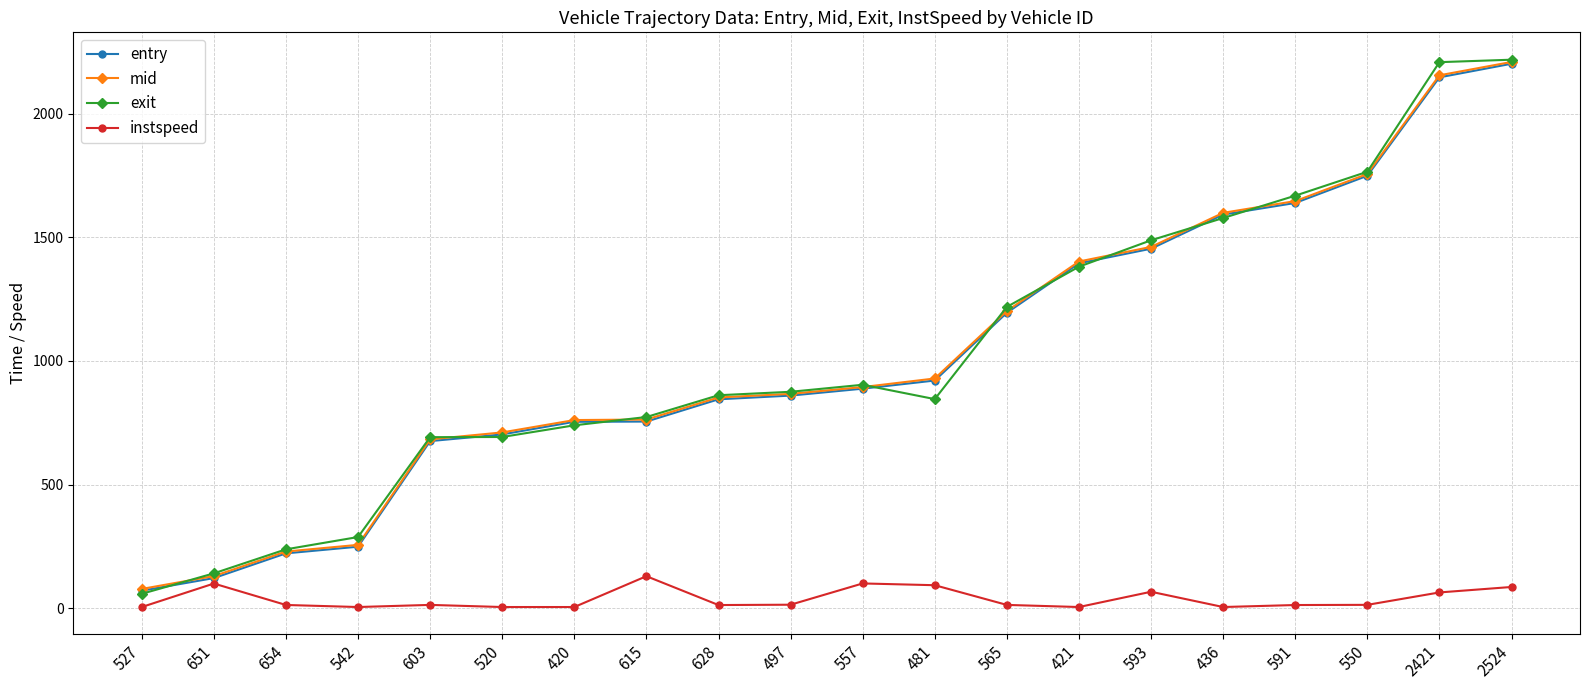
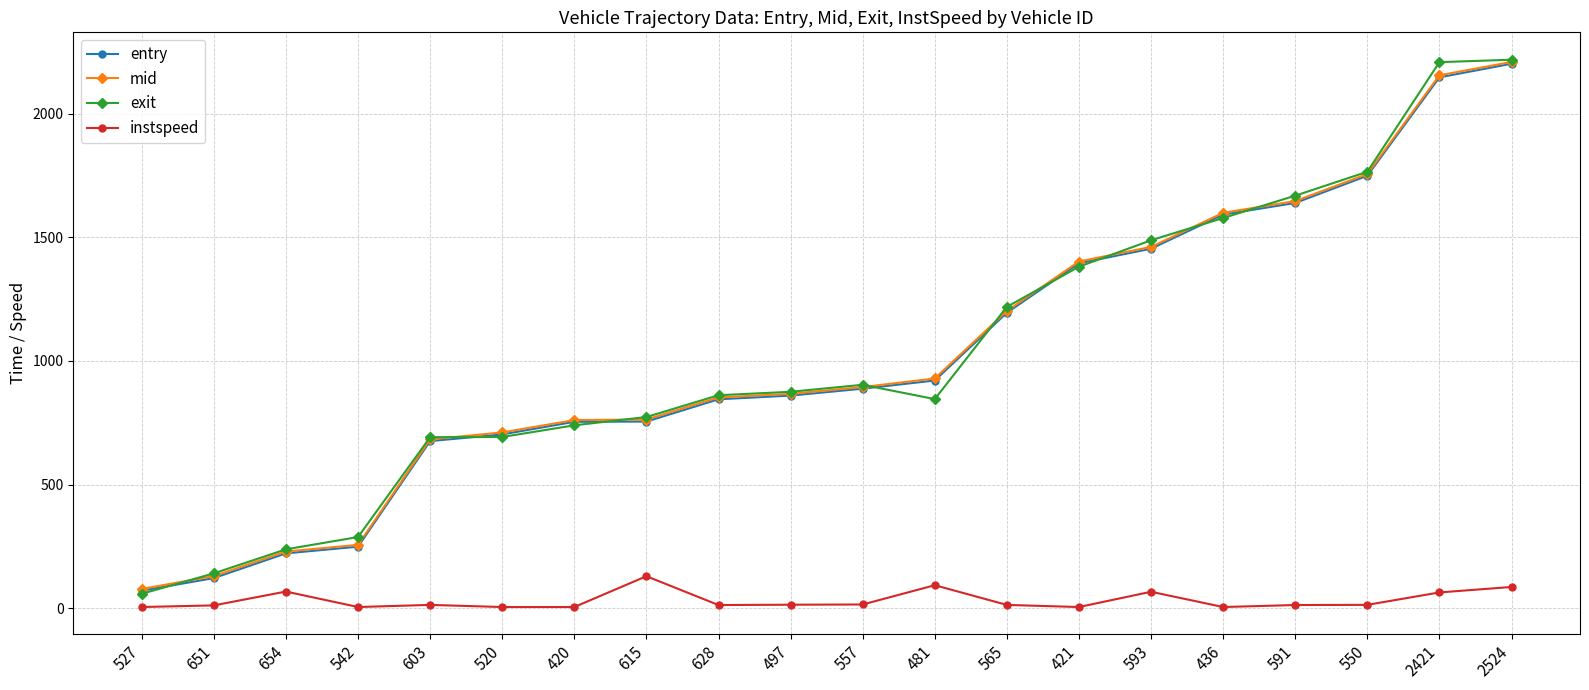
instspeed, 651: 100 -> 10
instspeed, 654: 10 -> 70
instspeed, 557: 100 -> 20
